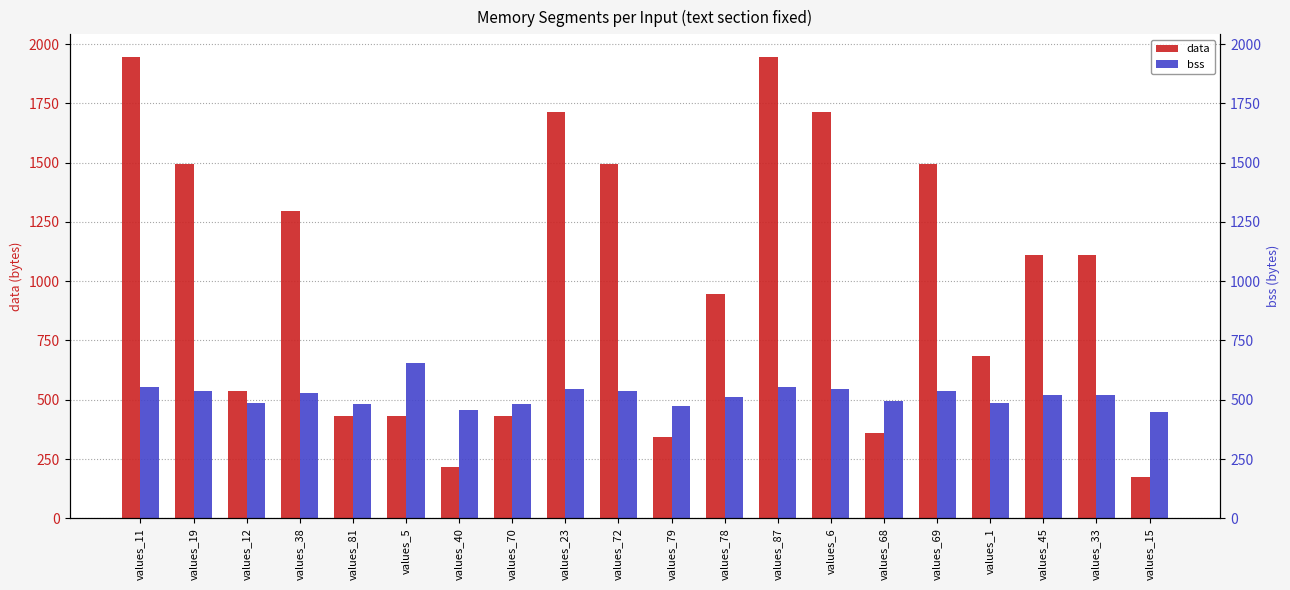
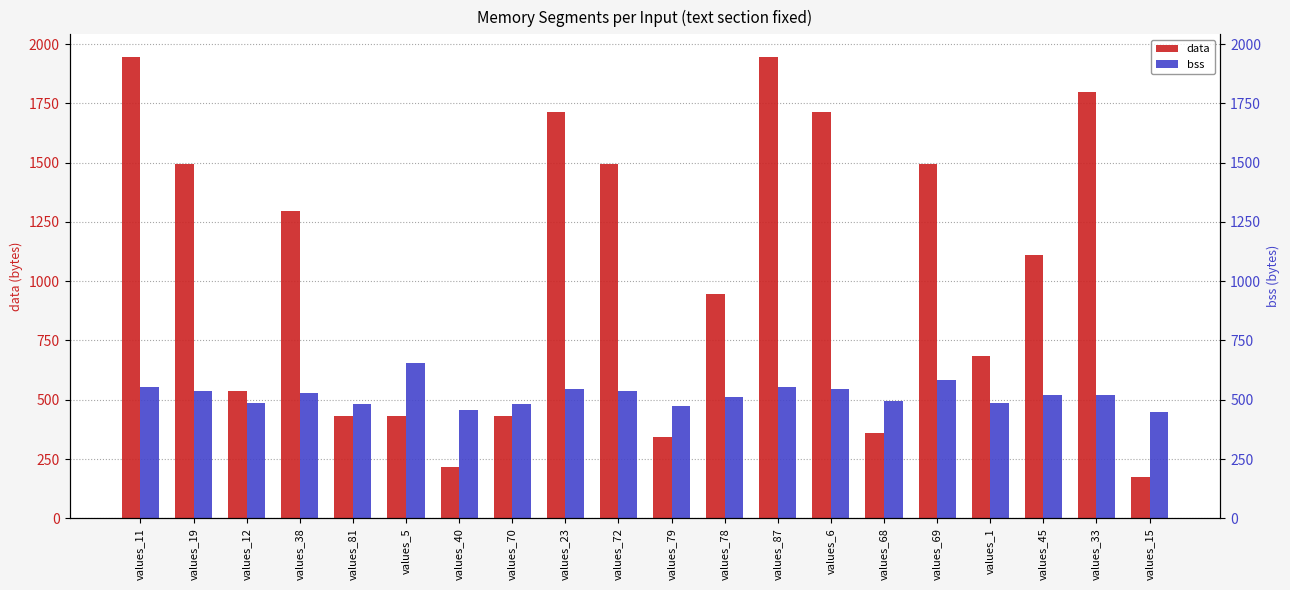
bss, values_69: 540 -> 580
data, values_33: 1110 -> 1800
